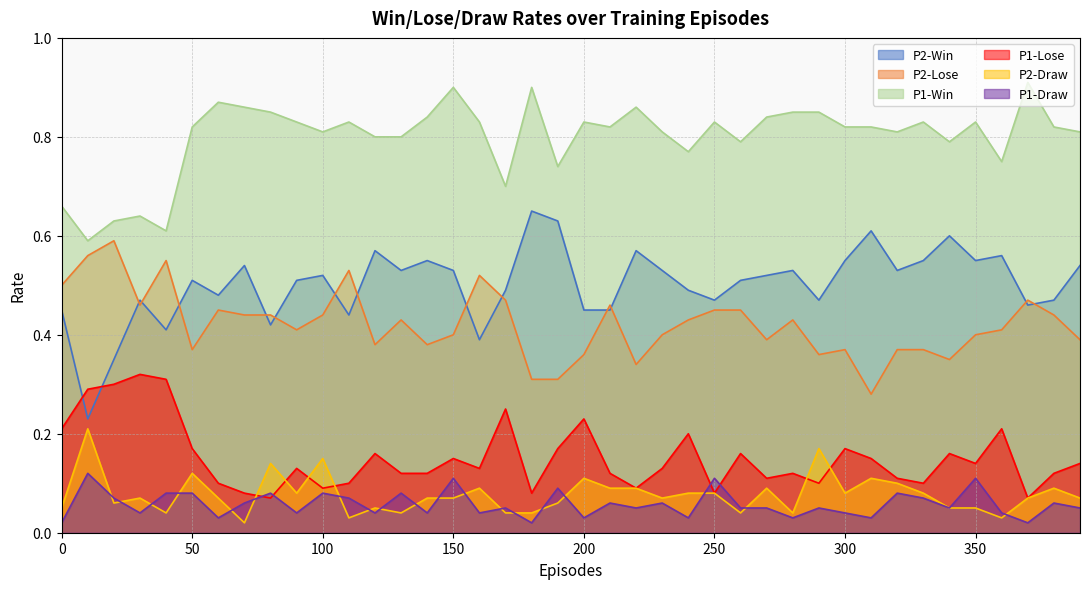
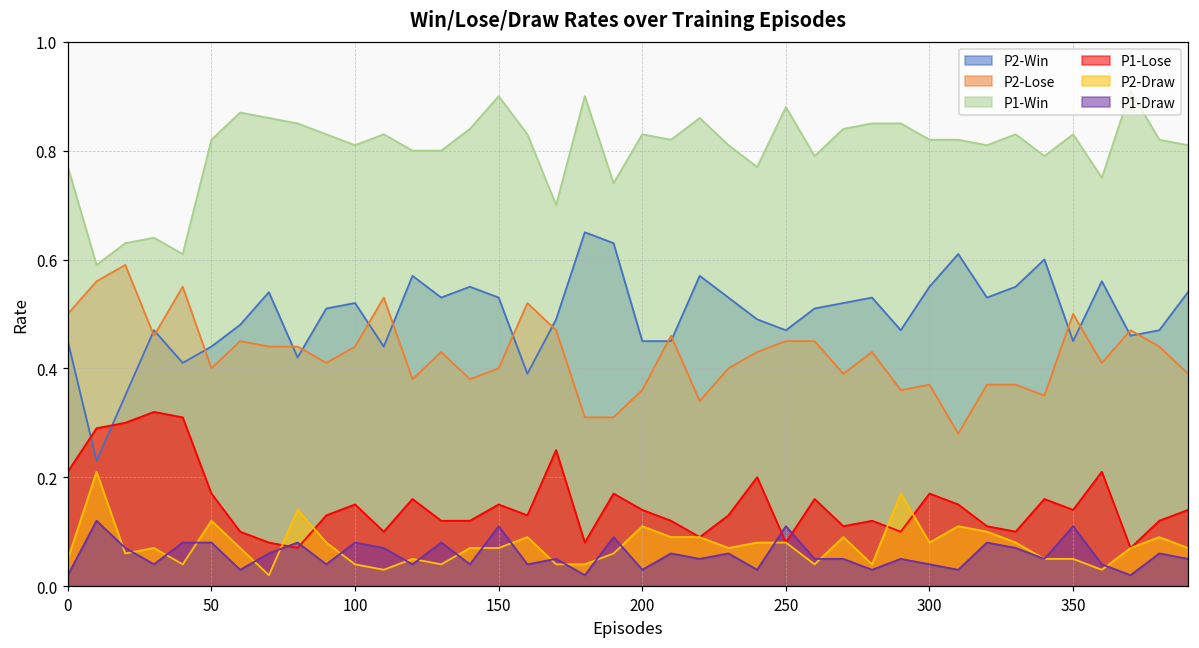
P1-Win, 0: 0.66 -> 0.77
P2-Win, 50: 0.51 -> 0.44
P2-Lose, 50: 0.37 -> 0.40
P1-Lose, 100: 0.09 -> 0.15
P2-Draw, 100: 0.15 -> 0.04
P1-Lose, 200: 0.23 -> 0.14
P1-Win, 250: 0.83 -> 0.88
P2-Win, 350: 0.55 -> 0.45
P2-Lose, 350: 0.4 -> 0.5
